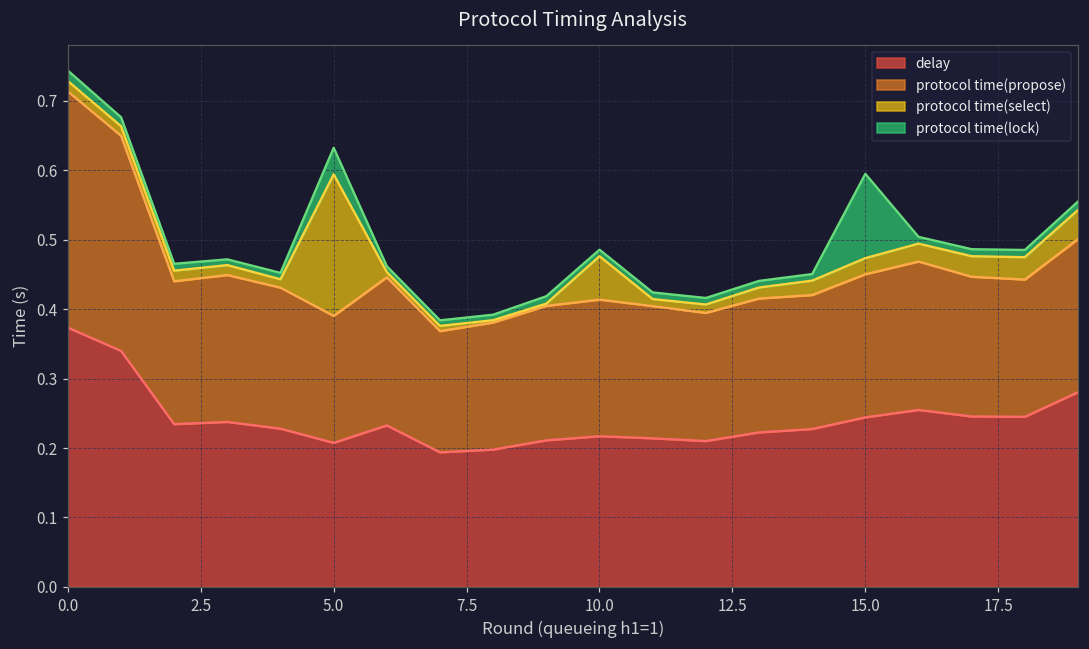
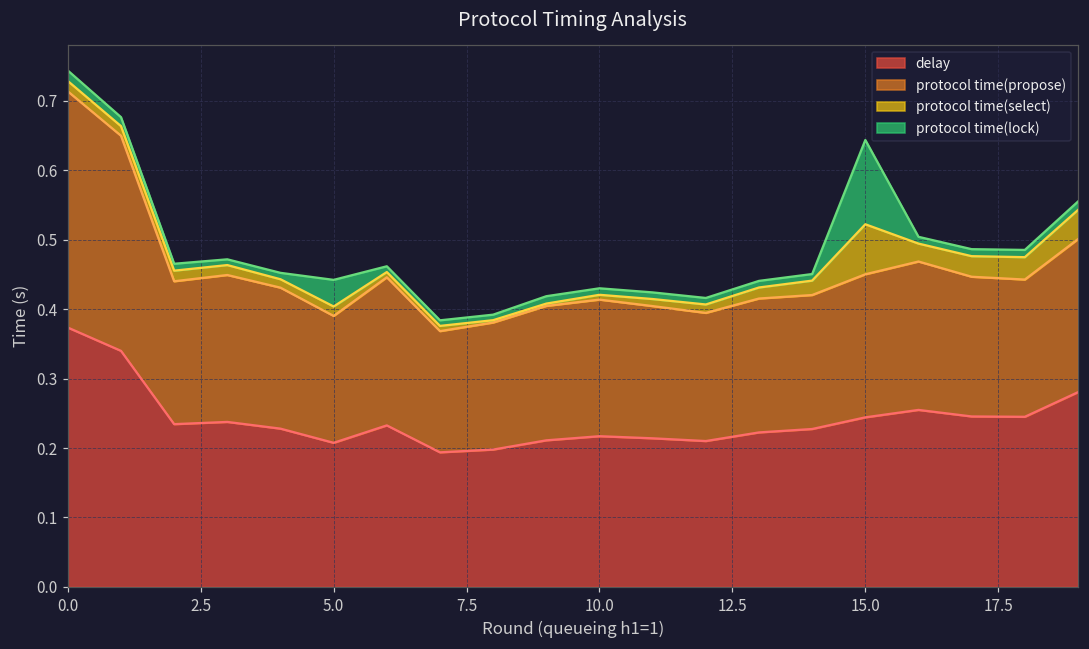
protocol time(select), 5.0: 0.20 -> 0.01
protocol time(select), 10.0: 0.06 -> 0.01
protocol time(select), 15.0: 0.02 -> 0.07
